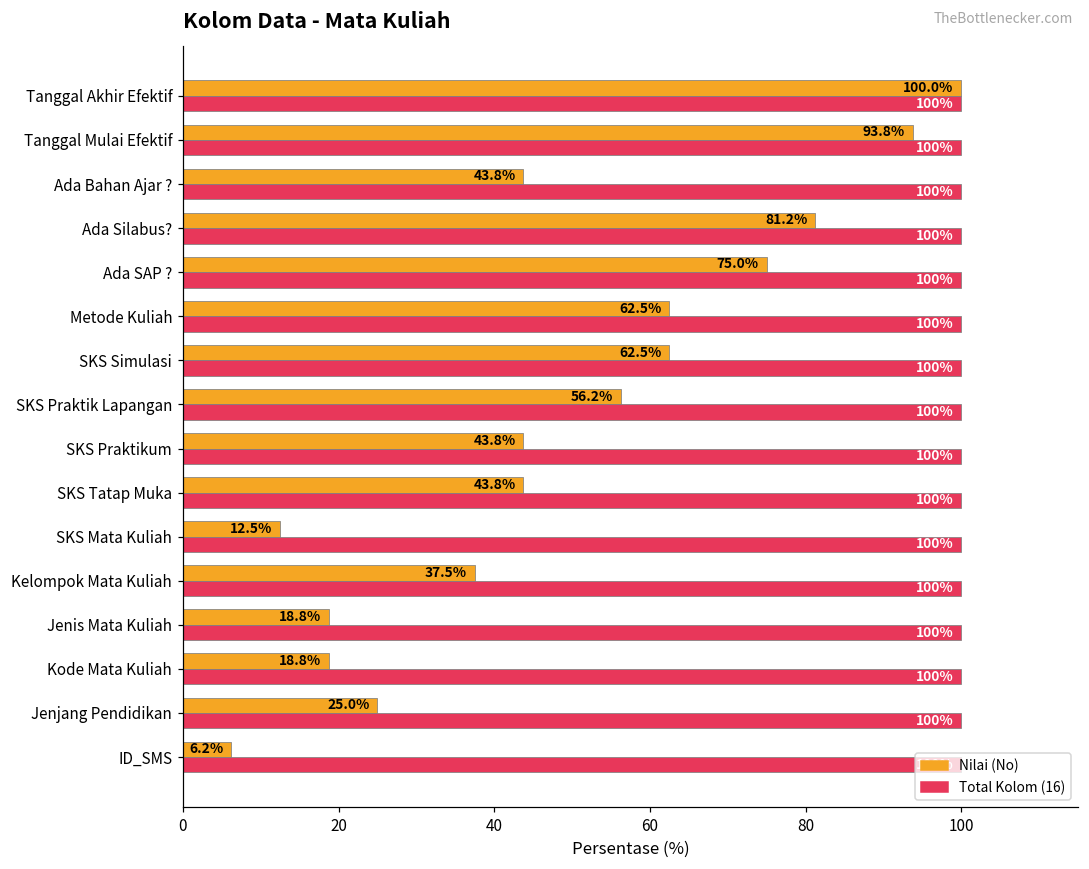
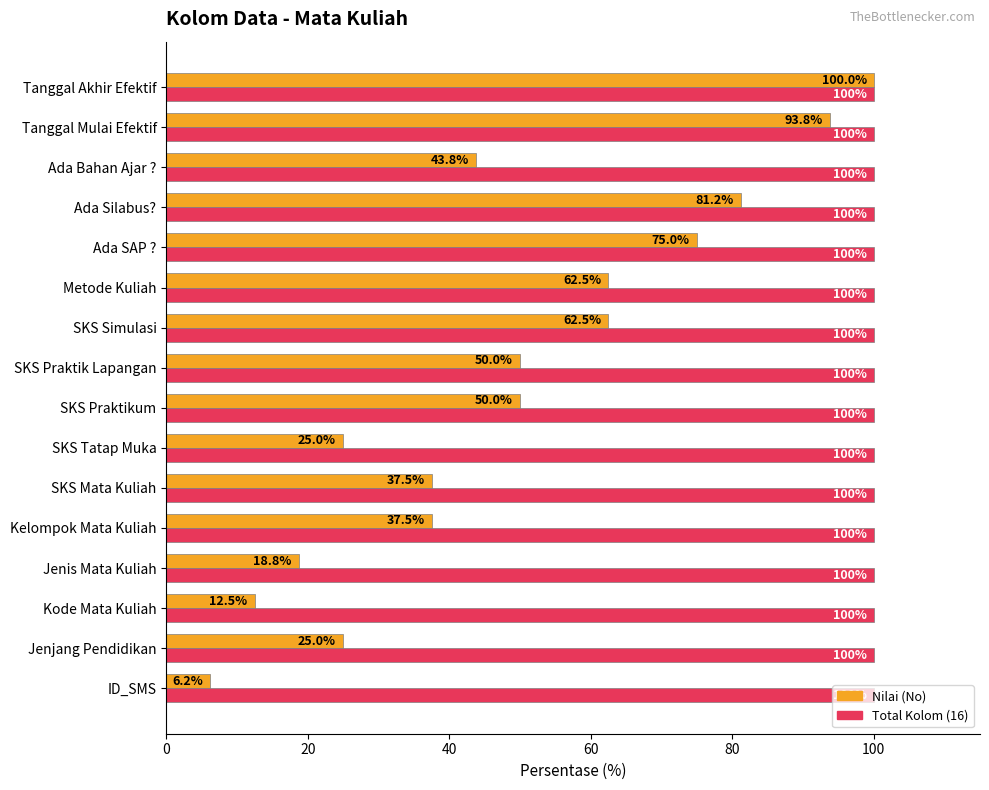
Nilai (No), SKS Praktik Lapangan: 56.2% -> 50.0%
Nilai (No), SKS Praktikum: 43.8% -> 50.0%
Nilai (No), SKS Tatap Muka: 43.8% -> 25.0%
Nilai (No), SKS Mata Kuliah: 12.5% -> 37.5%
Nilai (No), Kode Mata Kuliah: 18.8% -> 12.5%
